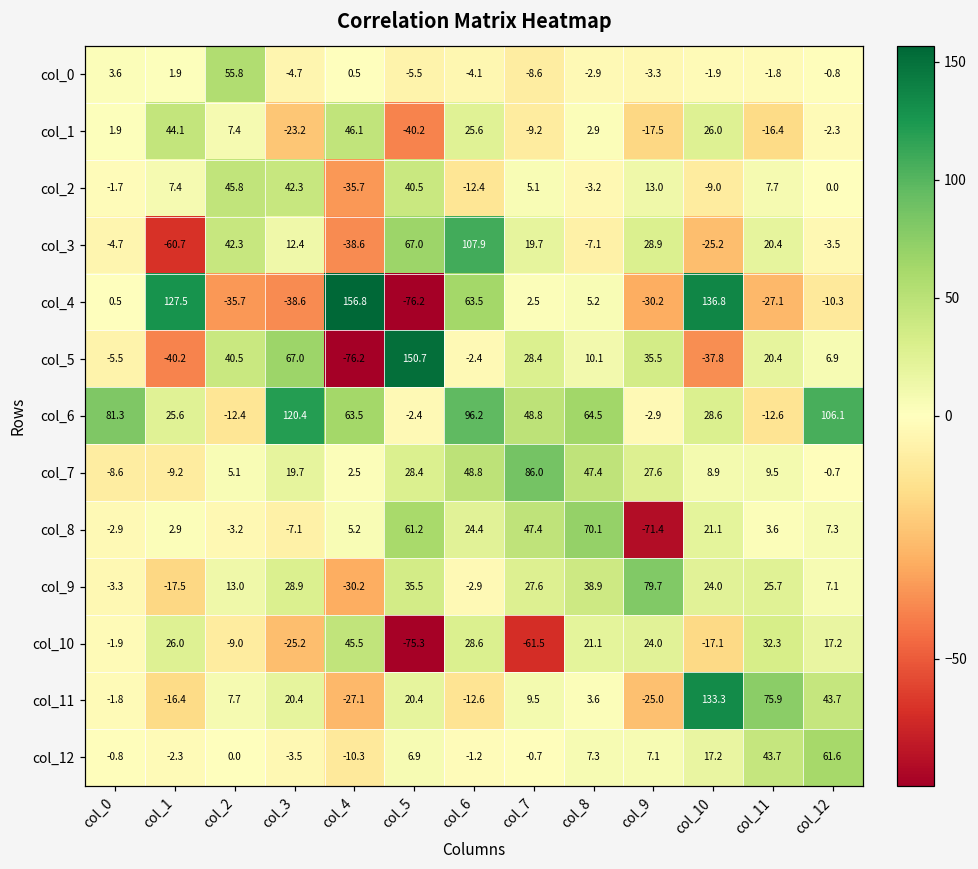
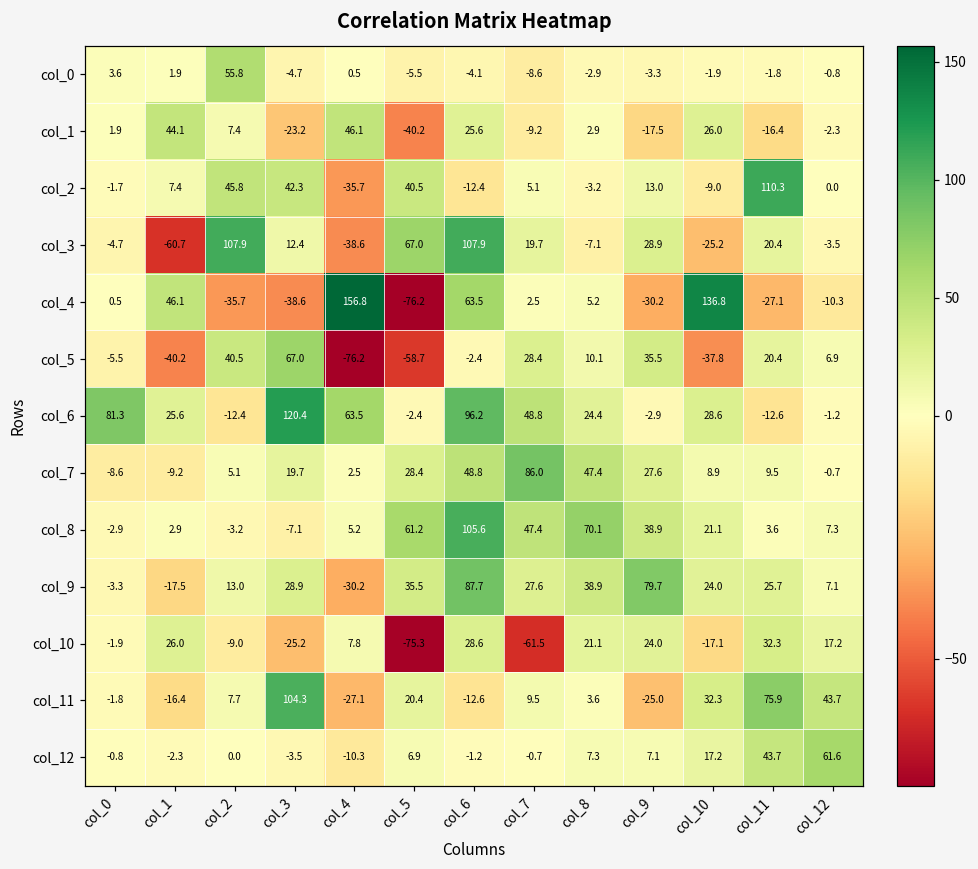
col_2, col_11: 7.7 -> 110.3
col_3, col_2: 42.3 -> 107.9
col_4, col_1: 127.5 -> 46.1
col_5, col_5: 150.7 -> -58.7
col_6, col_8: 64.5 -> 24.4
col_6, col_12: 106.1 -> -1.2
col_8, col_6: 24.4 -> 105.6
col_8, col_9: -71.4 -> 38.9
col_9, col_6: -2.9 -> 87.7
col_10, col_4: 45.5 -> 7.8
col_11, col_3: 20.4 -> 104.3
col_11, col_10: 133.3 -> 32.3
